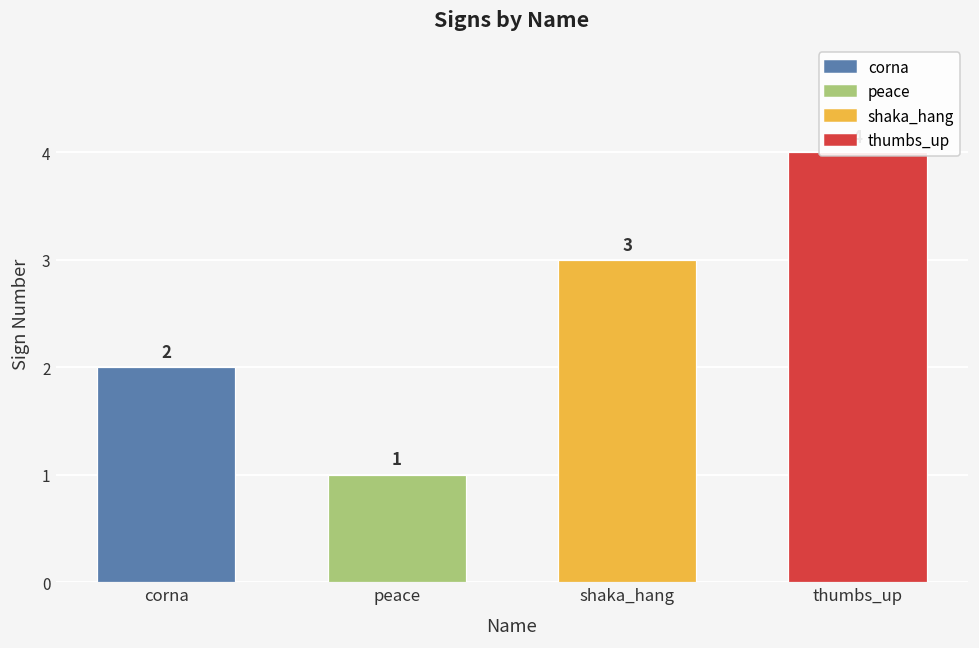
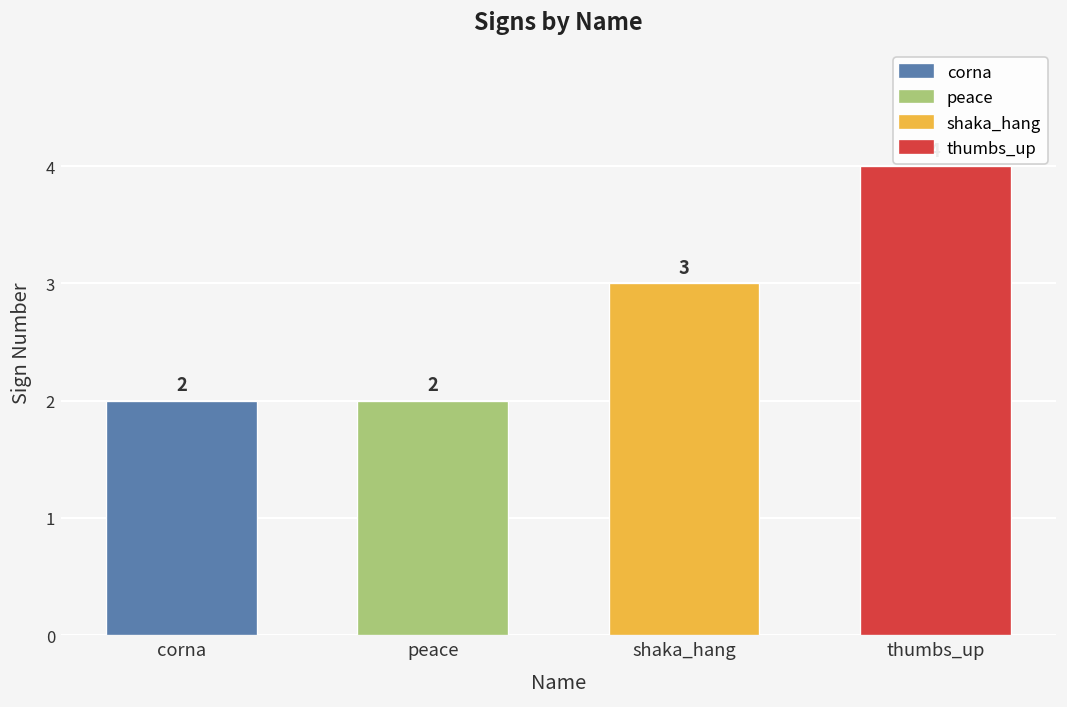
peace: 1 -> 2
